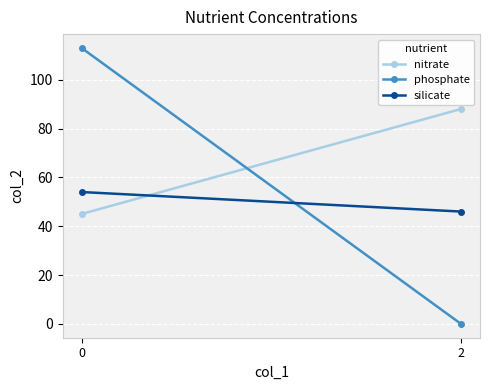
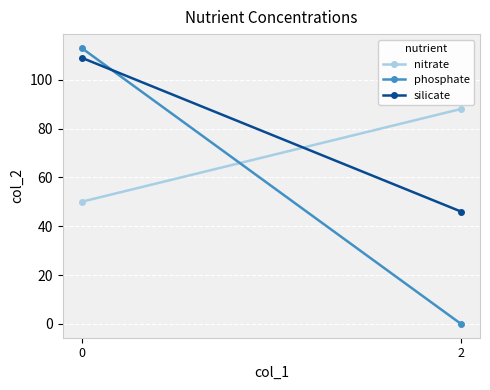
nitrate, 0: 45 -> 50
silicate, 0: 54 -> 109
